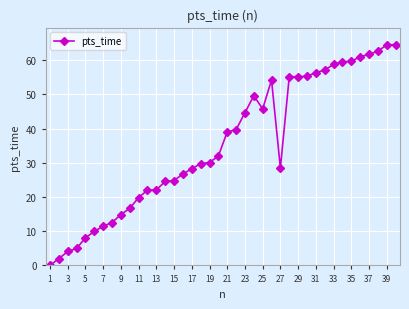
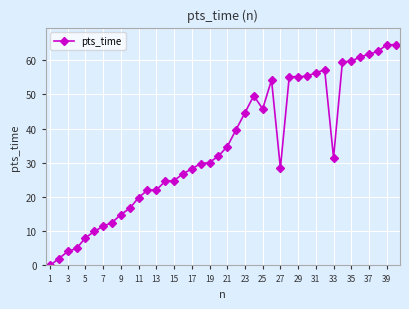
21: 39 -> 35
33: 59 -> 31
